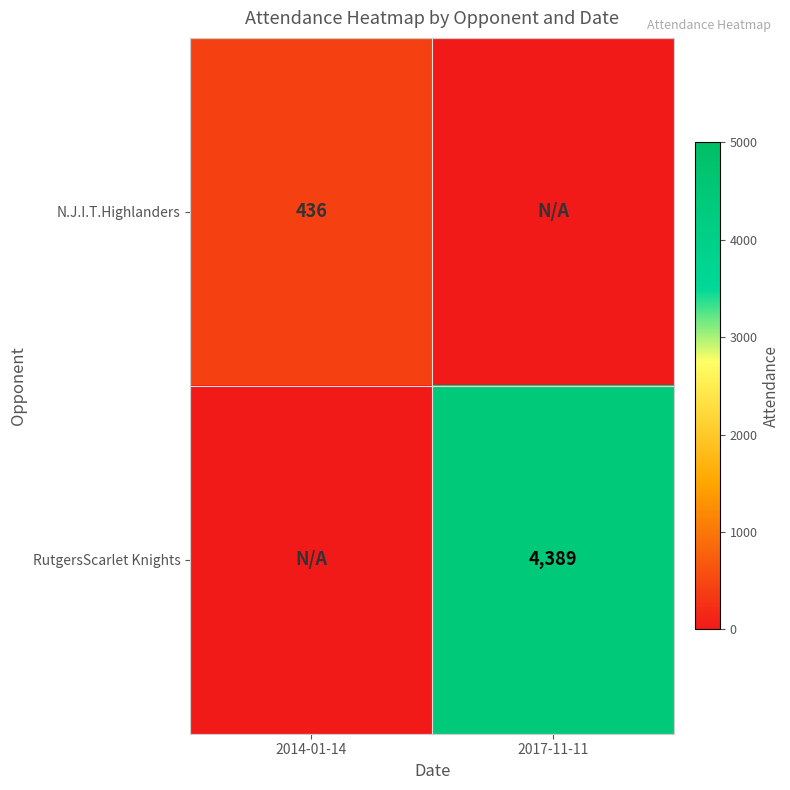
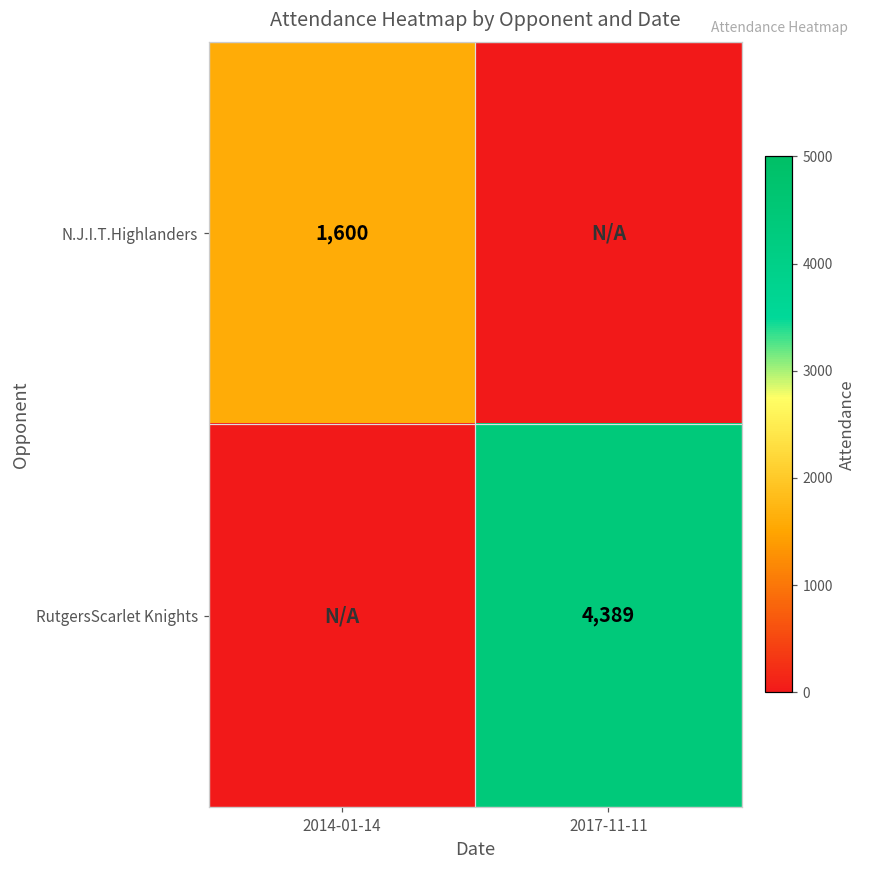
N.J.I.T.Highlanders, 2014-01-14: 436 -> 1,600
